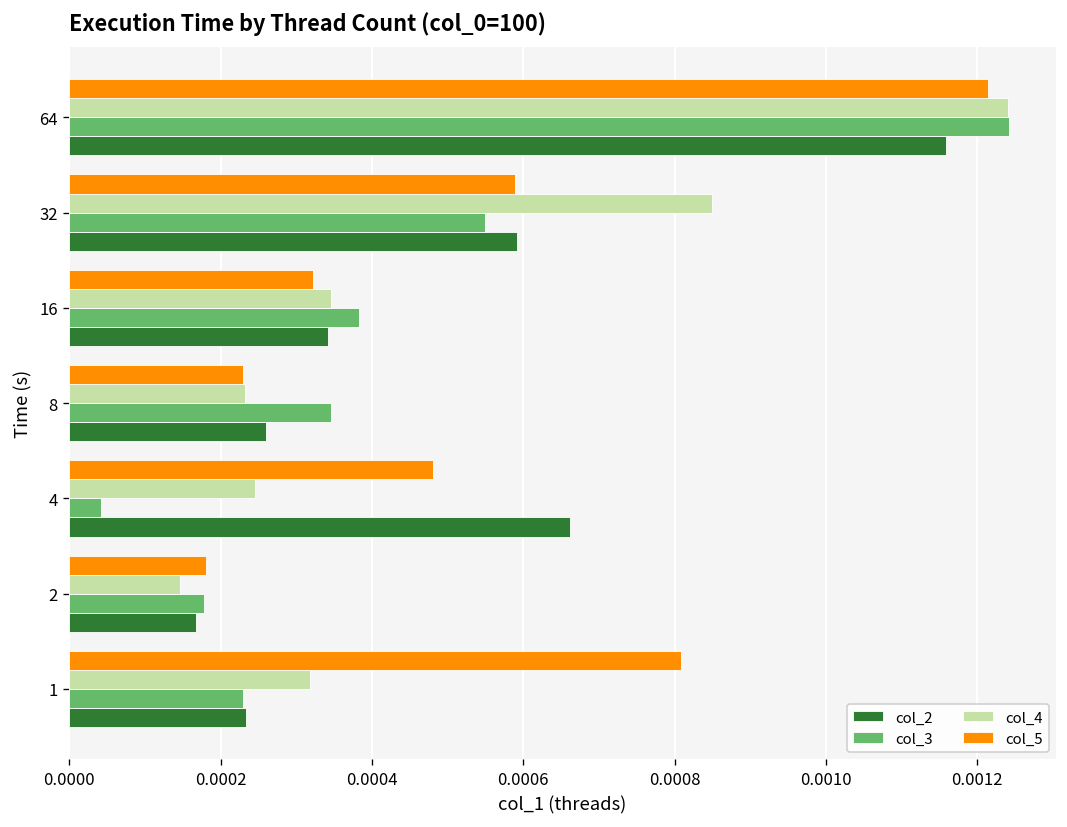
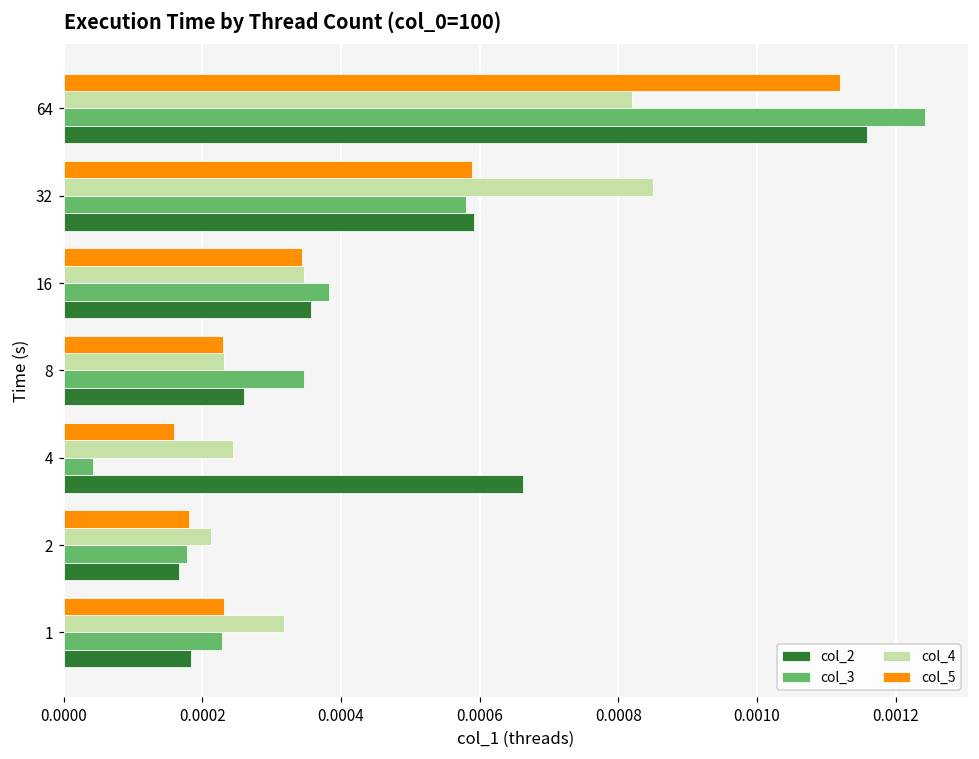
col_5, 64: 0.00121 -> 0.00112
col_4, 64: 0.00124 -> 0.00082
col_3, 32: 0.00055 -> 0.00058
col_5, 16: 0.00032 -> 0.00034
col_2, 16: 0.00034 -> 0.00036
col_5, 4: 0.00048 -> 0.00016
col_4, 2: 0.00015 -> 0.00021
col_5, 1: 0.00081 -> 0.00023
col_2, 1: 0.00023 -> 0.00018
